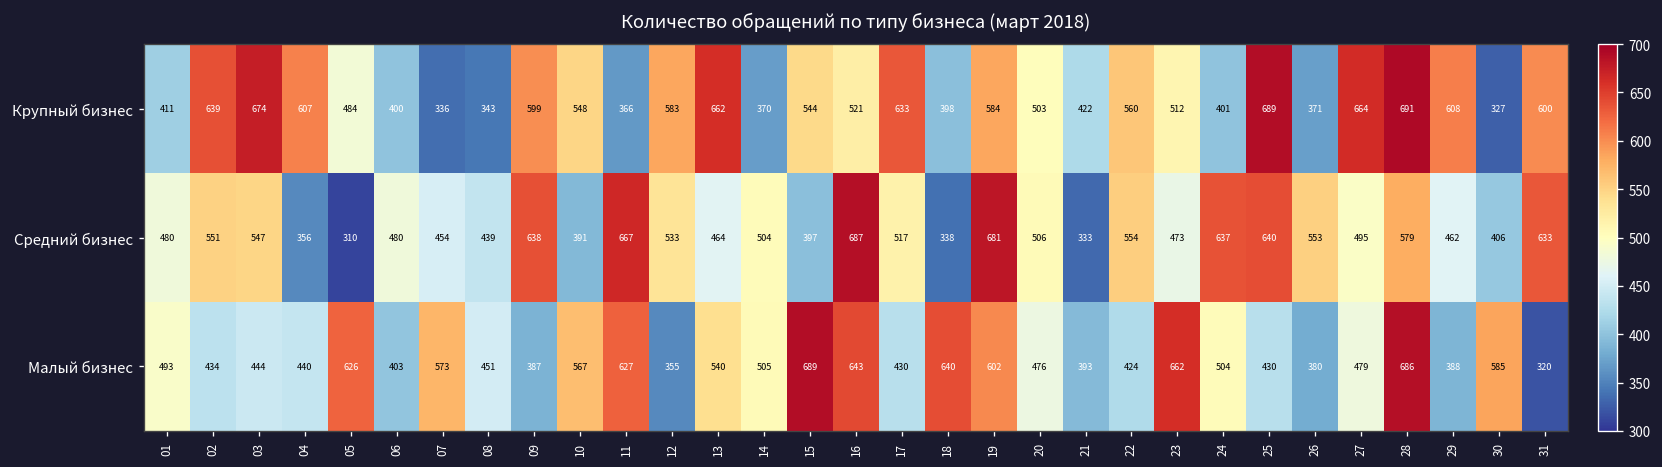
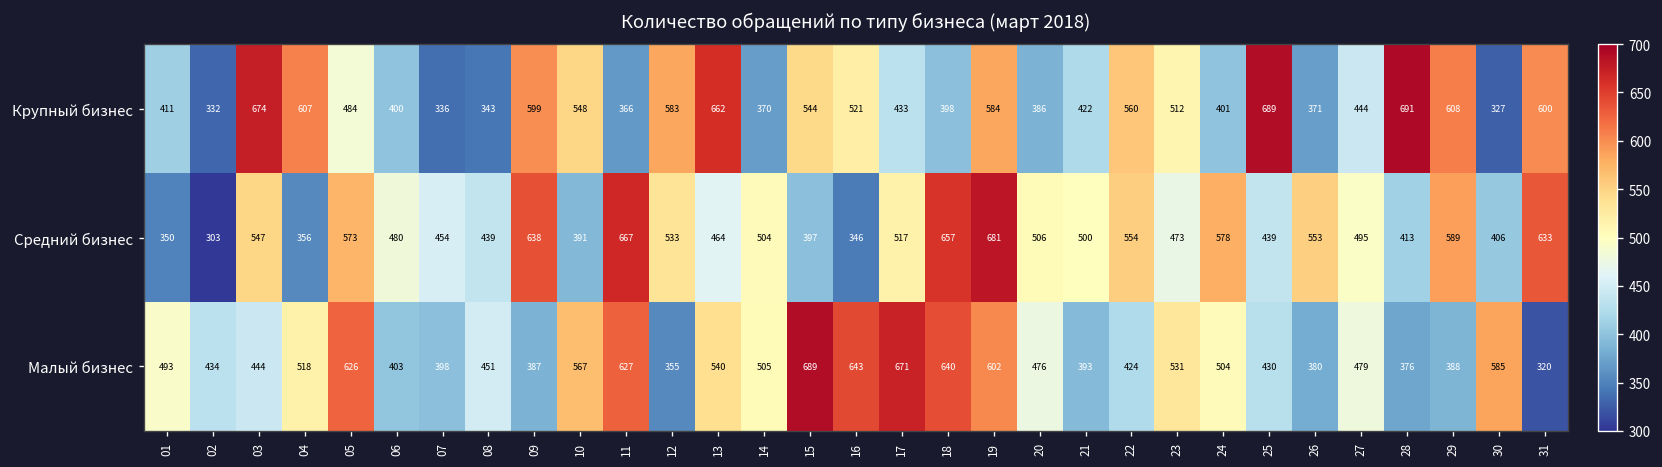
Крупный бизнес, 02: 639 -> 332
Крупный бизнес, 17: 633 -> 433
Крупный бизнес, 20: 503 -> 386
Крупный бизнес, 27: 664 -> 444
Средний бизнес, 01: 480 -> 350
Средний бизнес, 02: 551 -> 303
Средний бизнес, 05: 310 -> 573
Средний бизнес, 16: 687 -> 346
Средний бизнес, 18: 338 -> 657
Средний бизнес, 21: 333 -> 500
Средний бизнес, 24: 637 -> 578
Средний бизнес, 25: 640 -> 439
Средний бизнес, 28: 579 -> 413
Средний бизнес, 29: 462 -> 589
Малый бизнес, 04: 440 -> 518
Малый бизнес, 07: 573 -> 398
Малый бизнес, 17: 430 -> 671
Малый бизнес, 23: 662 -> 531
Малый бизнес, 28: 686 -> 376
